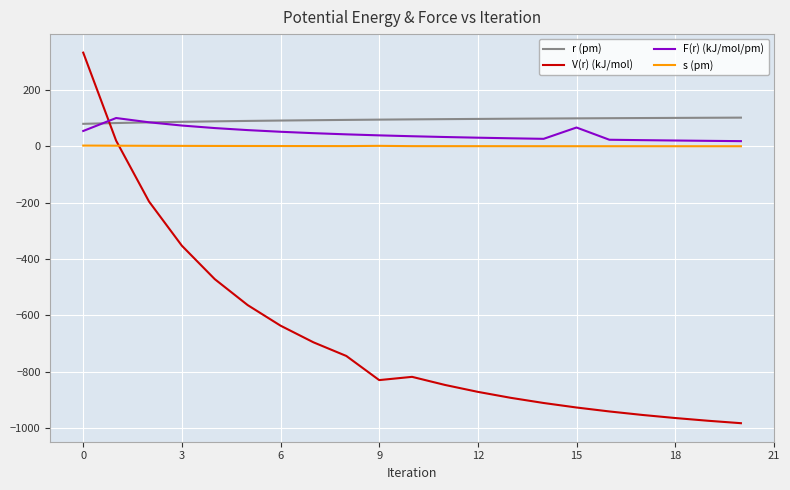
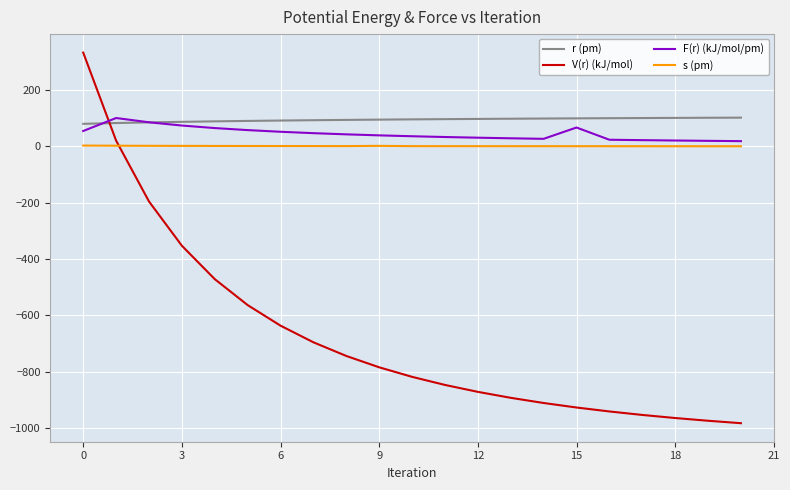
V(r) (kJ/mol), 9: -830 -> -780
